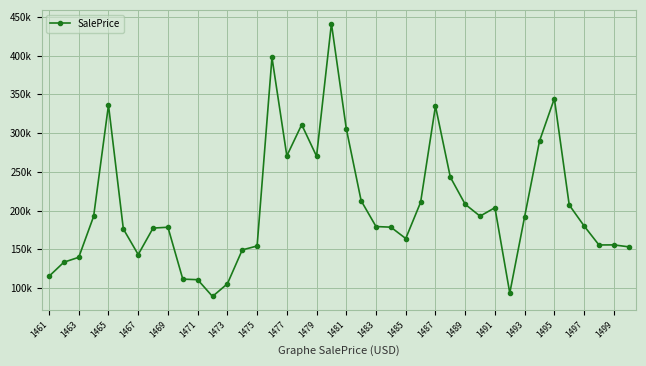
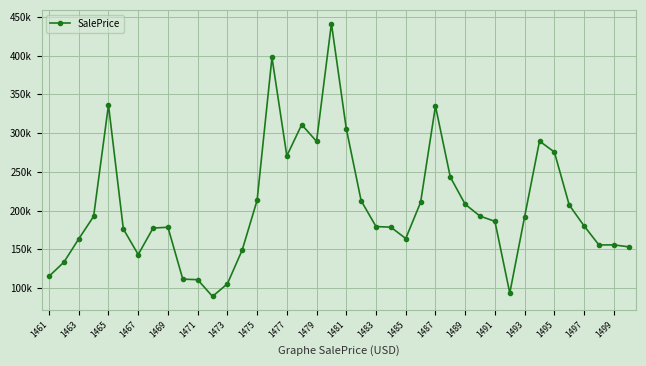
1463: 140000 -> 160000
1475: 150000 -> 210000
1479: 270000 -> 290000
1491: 200000 -> 190000
1495: 340000 -> 280000
